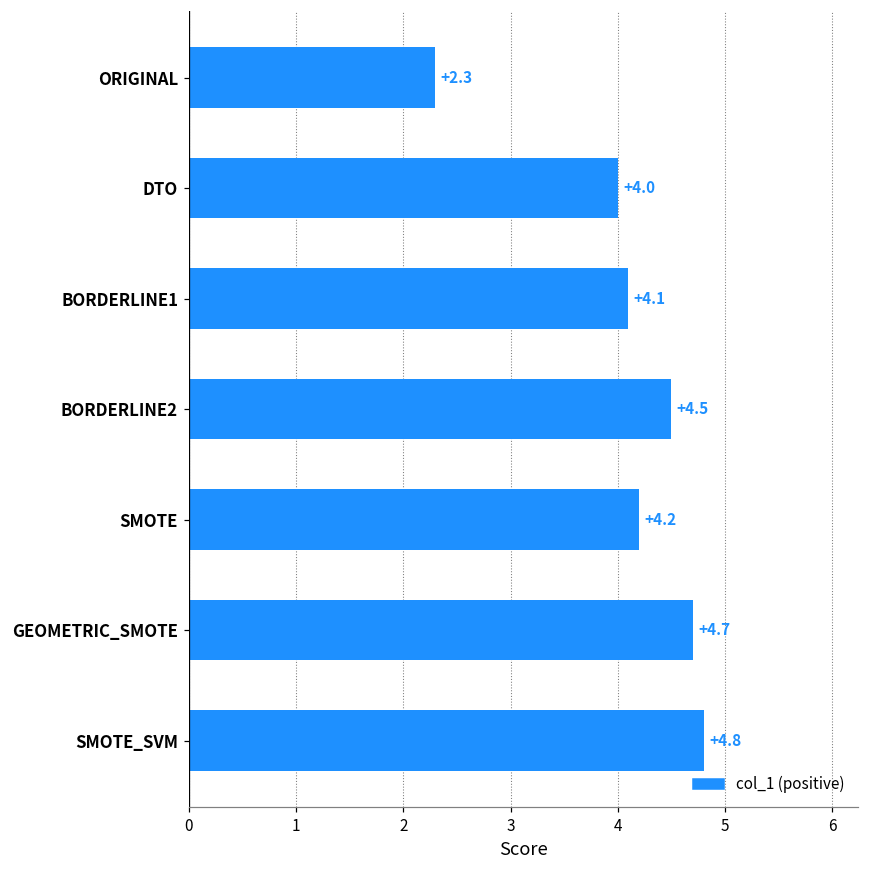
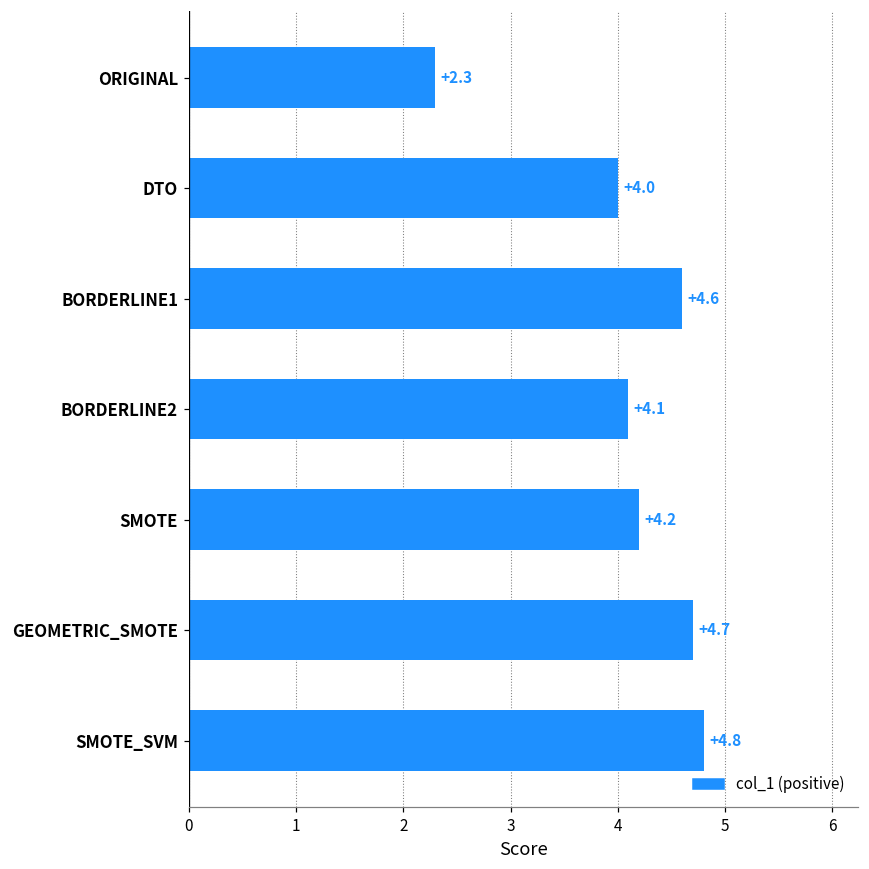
BORDERLINE1: +4.1 -> +4.6
BORDERLINE2: +4.5 -> +4.1
